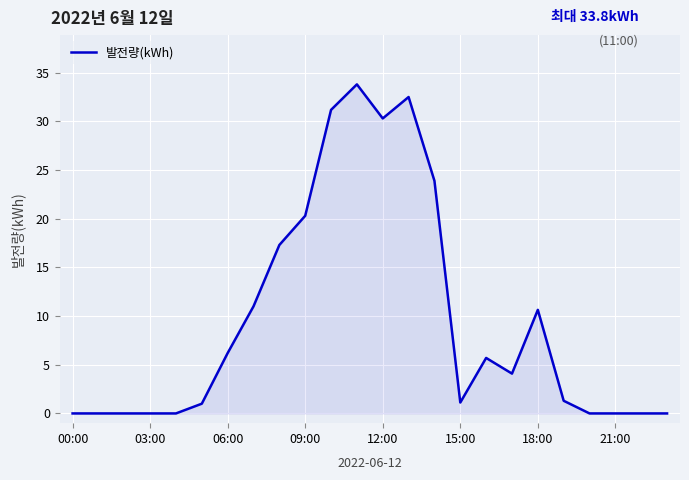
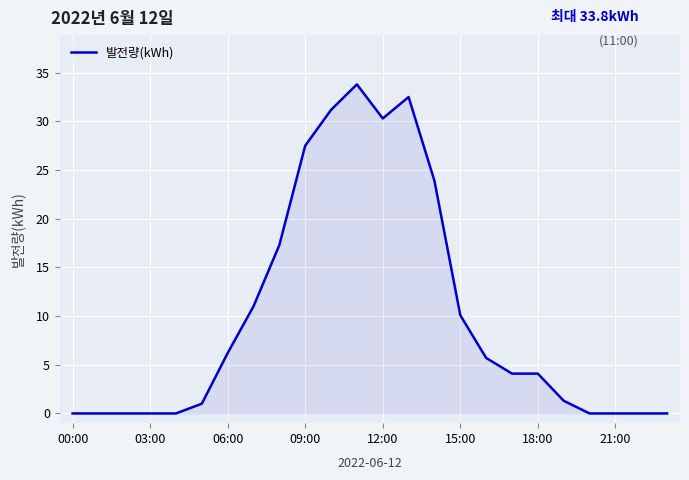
09:00: 20 -> 28
15:00: 1 -> 10
18:00: 11 -> 4
